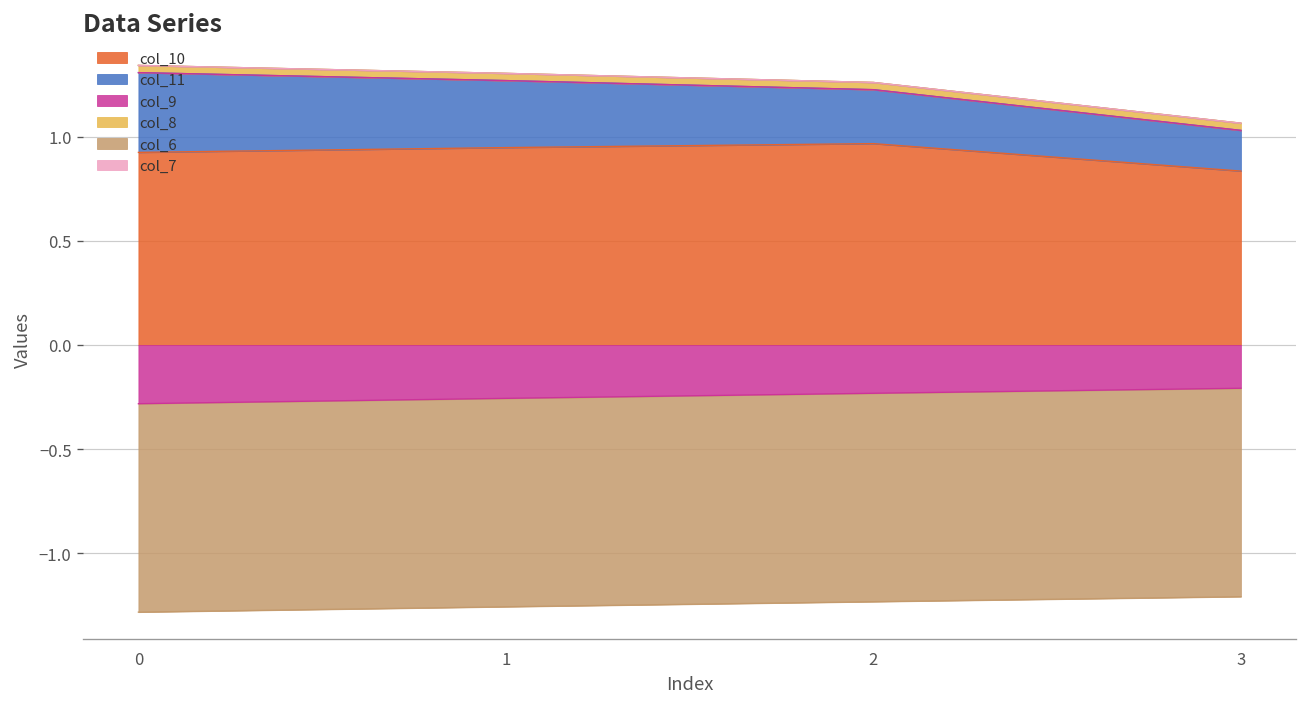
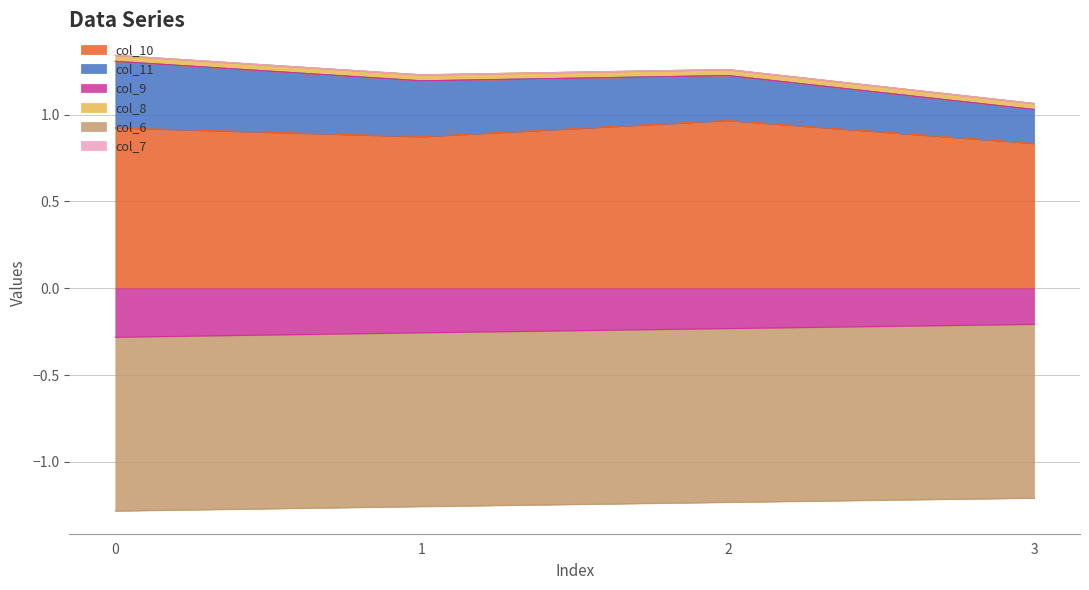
col_10, 1: 0.95 -> 0.87
